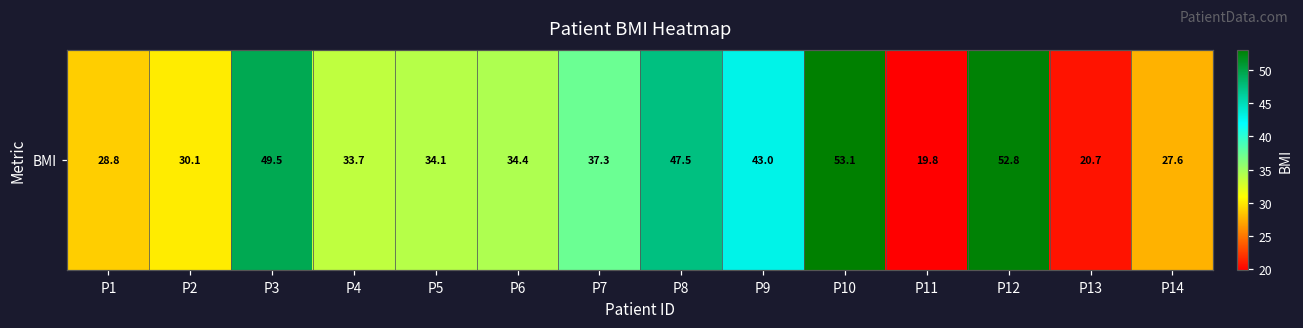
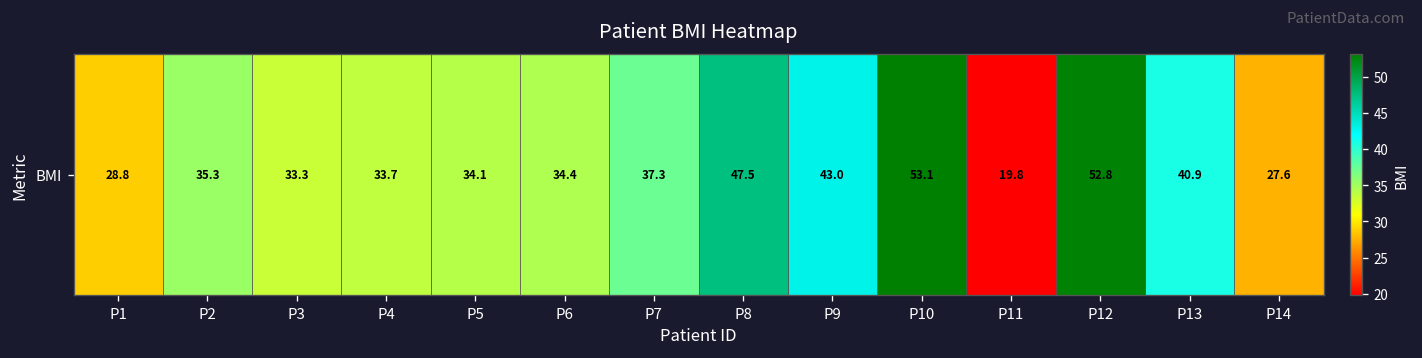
BMI, P2: 30.1 -> 35.3
BMI, P3: 49.5 -> 33.3
BMI, P13: 20.7 -> 40.9
